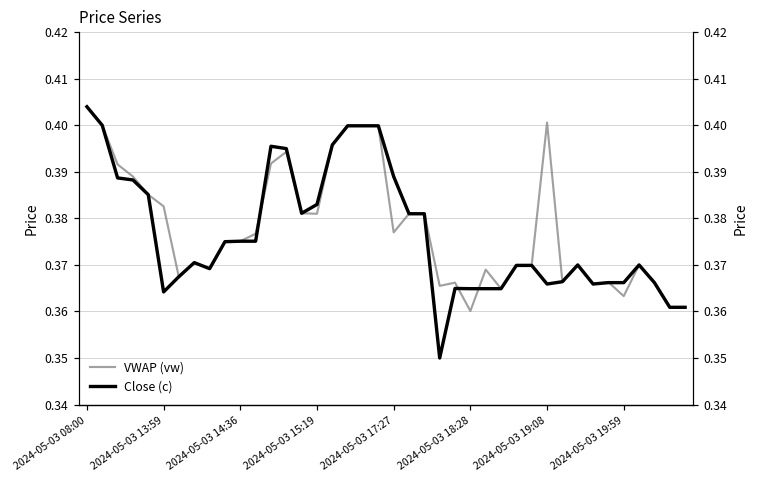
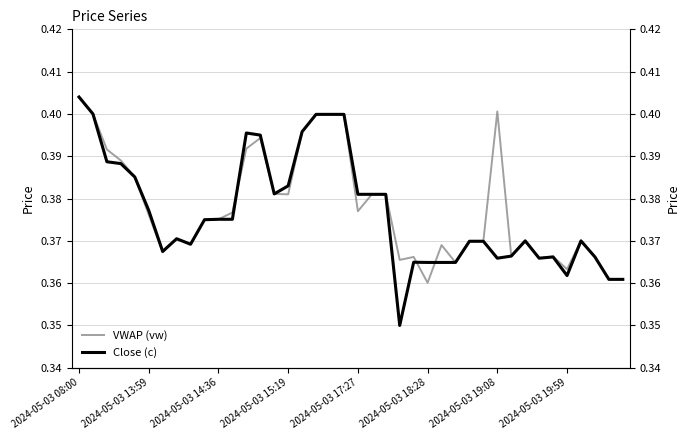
VWAP (vw), 2024-05-03 13:59: 0.383 -> 0.376
Close (c), 2024-05-03 13:59: 0.364 -> 0.377
Close (c), 2024-05-03 17:27: 0.389 -> 0.381
Close (c), 2024-05-03 19:59: 0.366 -> 0.362
